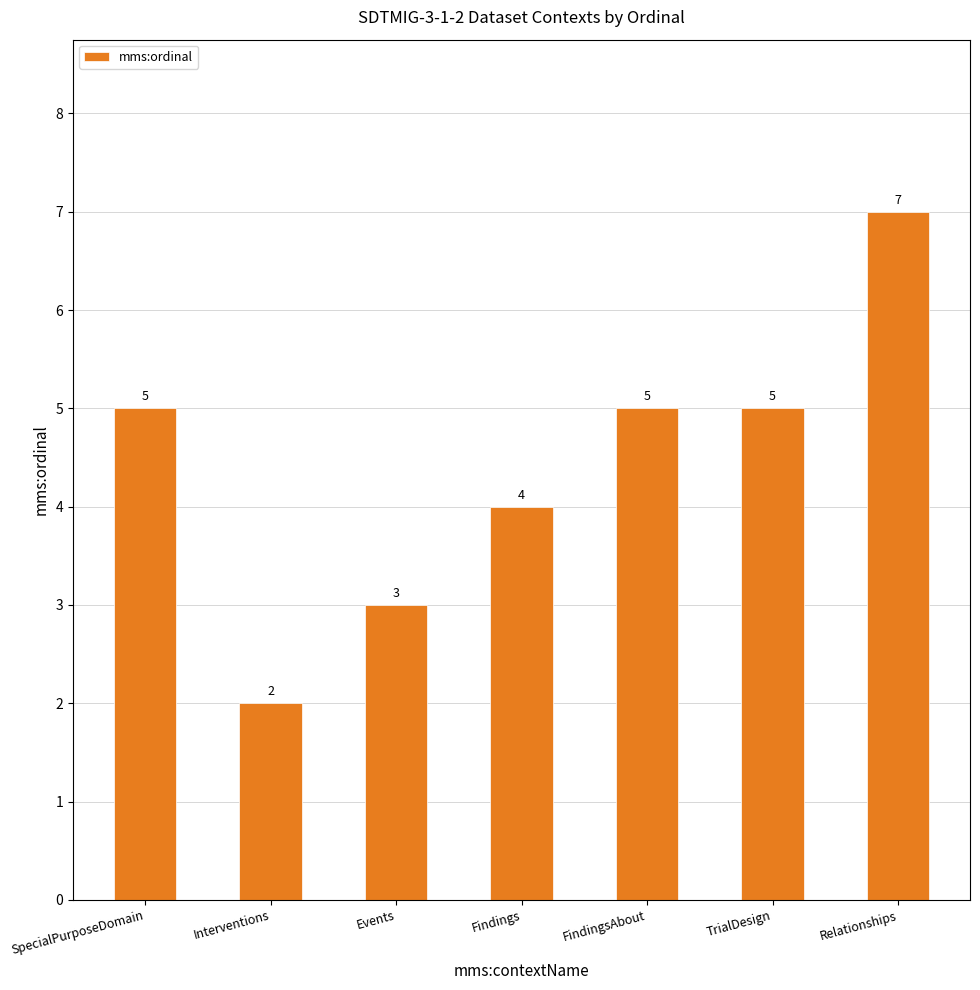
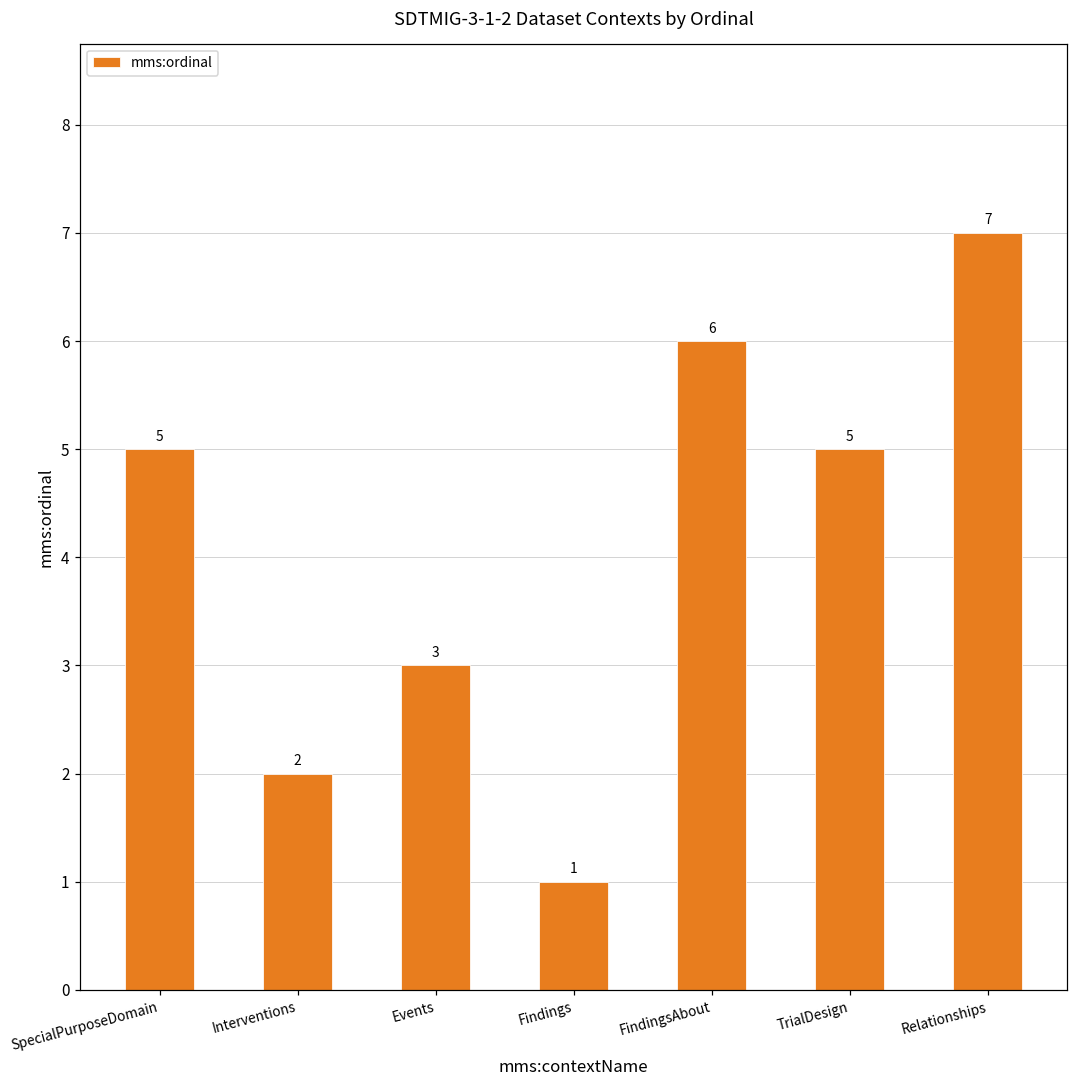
Findings: 4 -> 1
FindingsAbout: 5 -> 6
